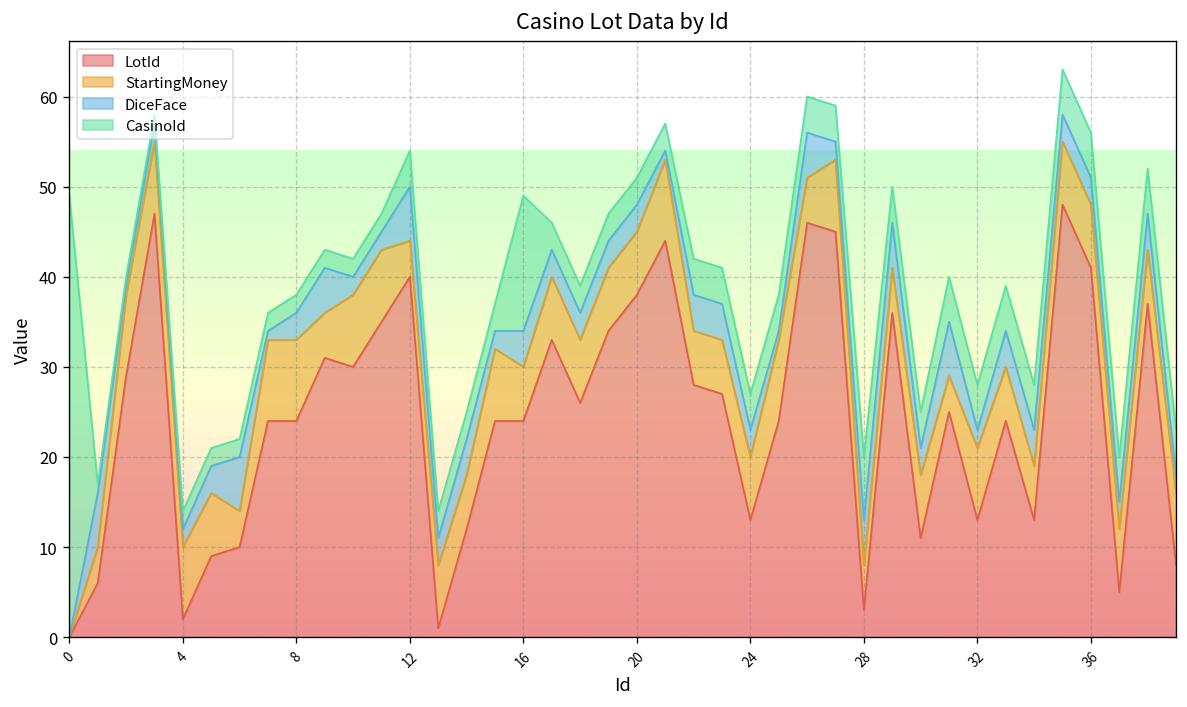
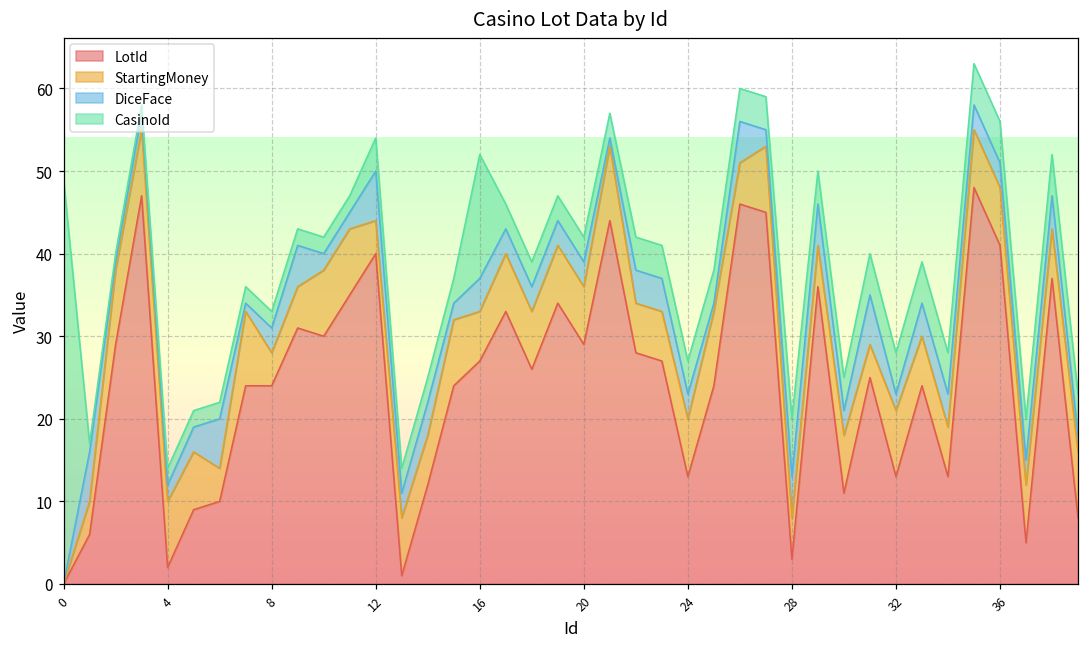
StartingMoney, 8: 9 -> 4
LotId, 16: 24 -> 27
LotId, 20: 38 -> 29
